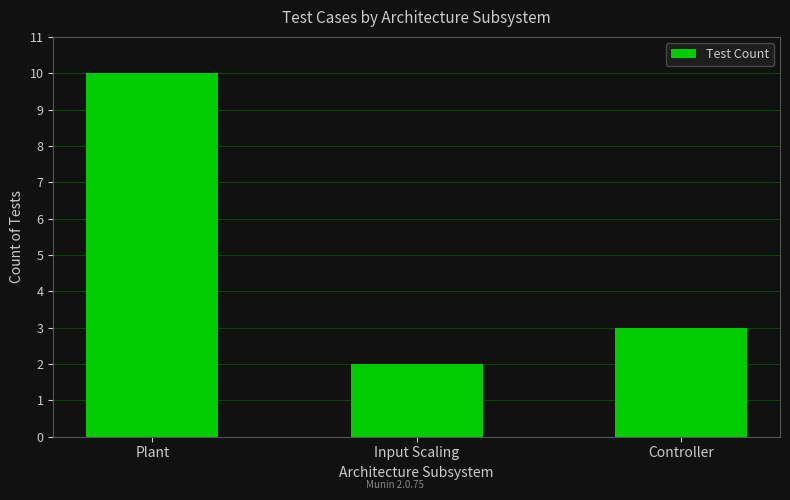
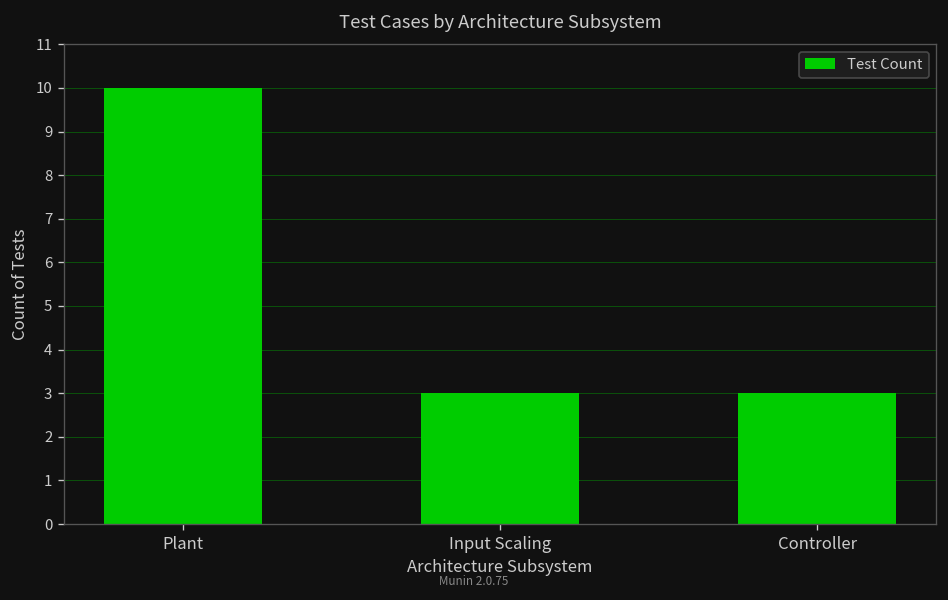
Input Scaling: 2 -> 3
